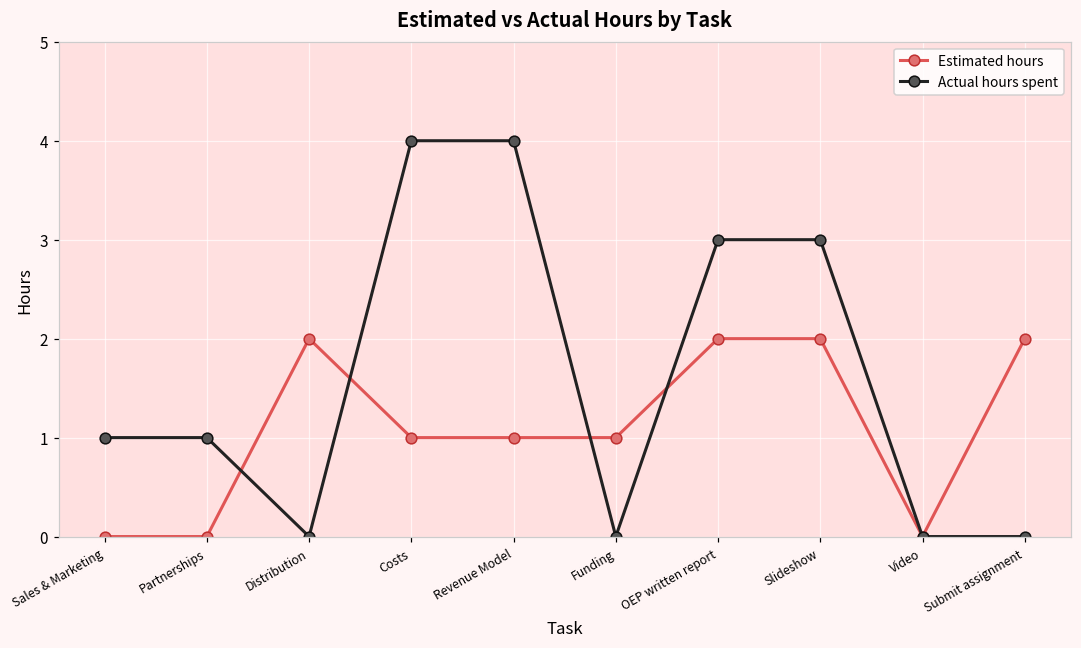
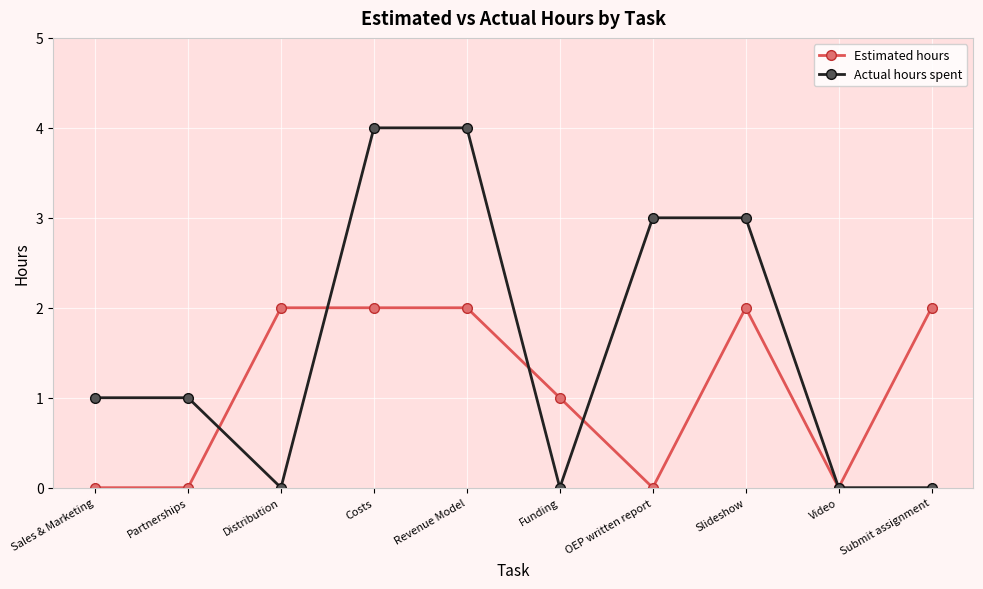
Estimated hours, Costs: 1 -> 2
Estimated hours, Revenue Model: 1 -> 2
Estimated hours, OEP written report: 2 -> 0
